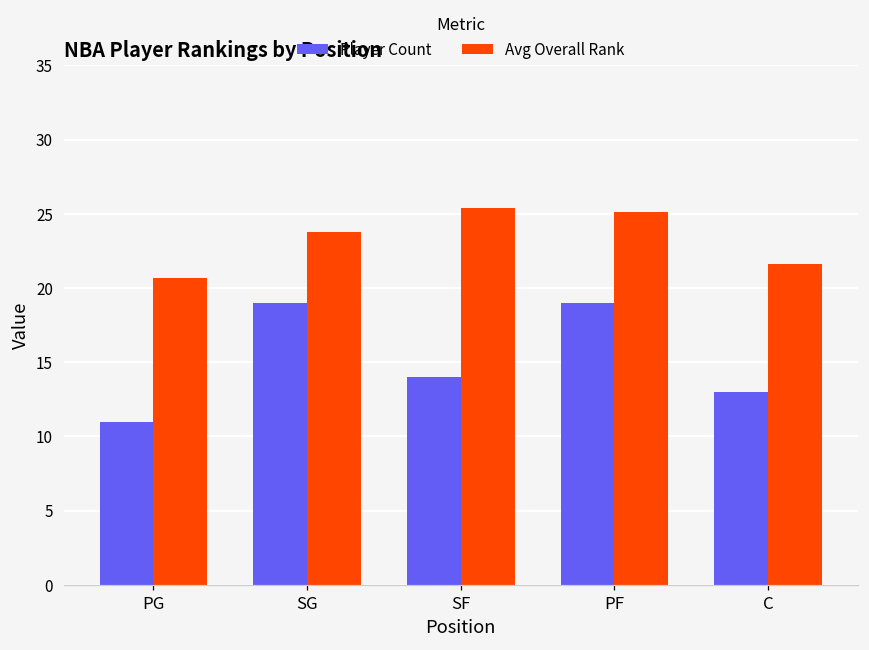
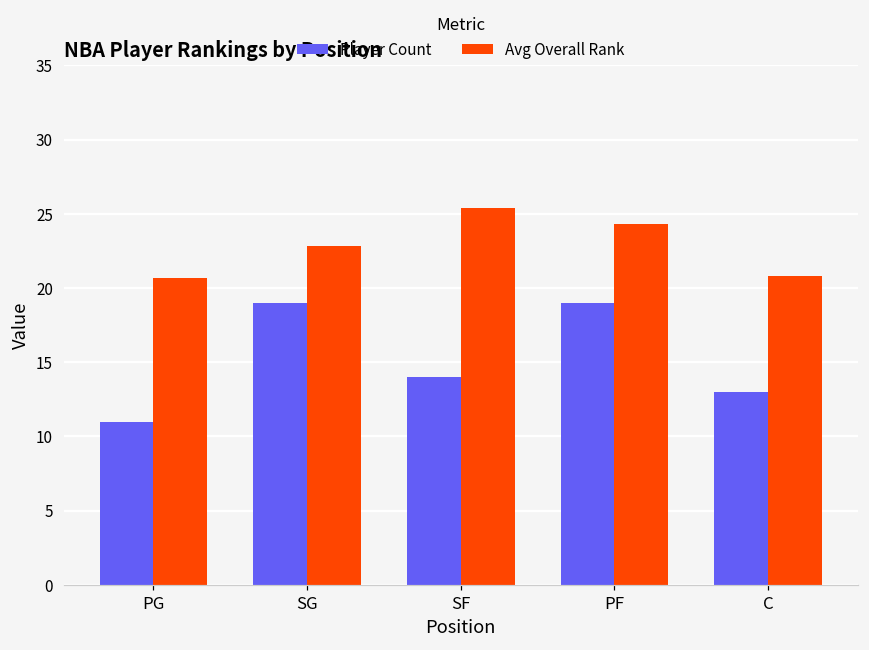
Avg Overall Rank, SG: 23.8 -> 22.8
Avg Overall Rank, PF: 25.1 -> 24.3
Avg Overall Rank, C: 21.6 -> 20.8
